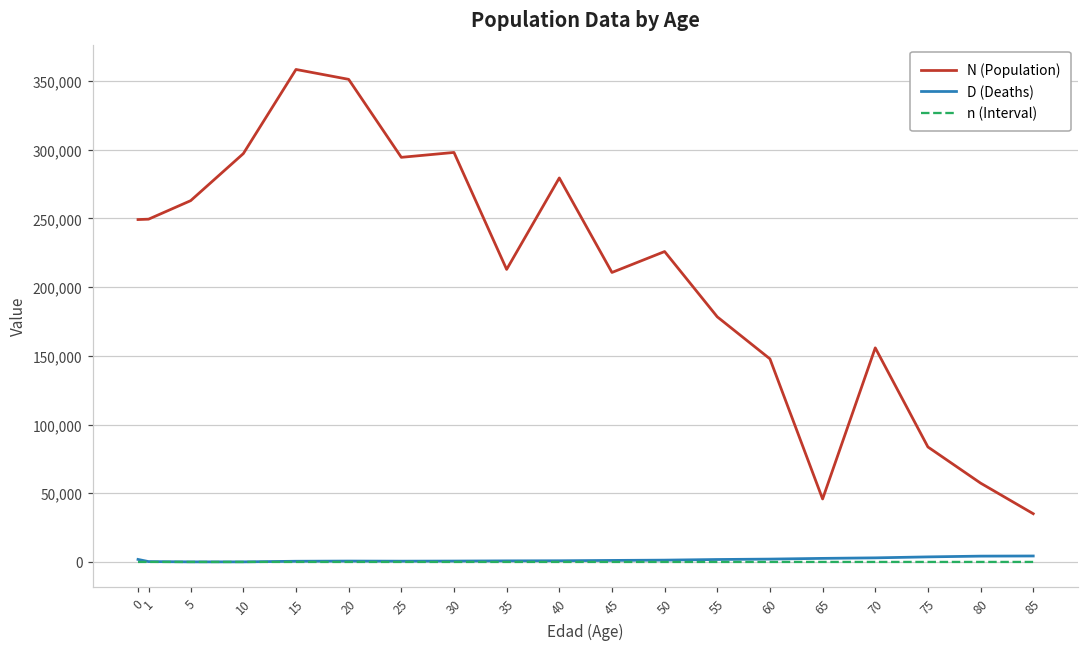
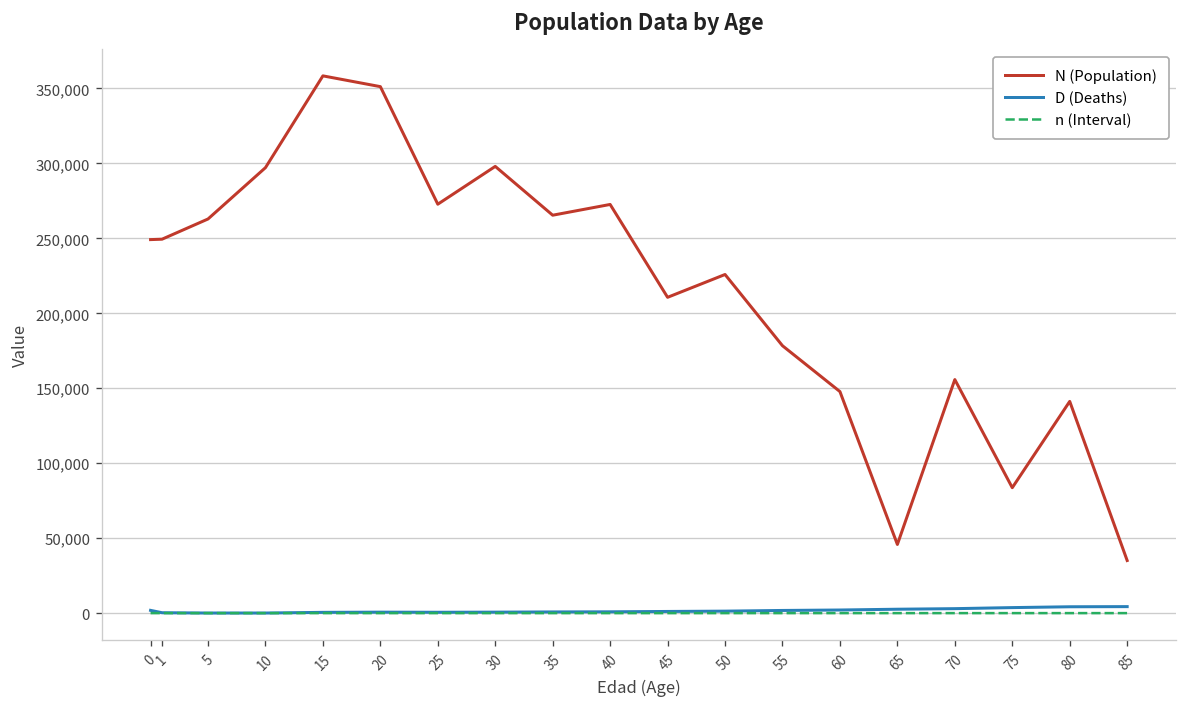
N (Population), 25: 294,000 -> 273,000
N (Population), 35: 213,000 -> 265,000
N (Population), 40: 279,000 -> 273,000
N (Population), 80: 57,000 -> 141,000
